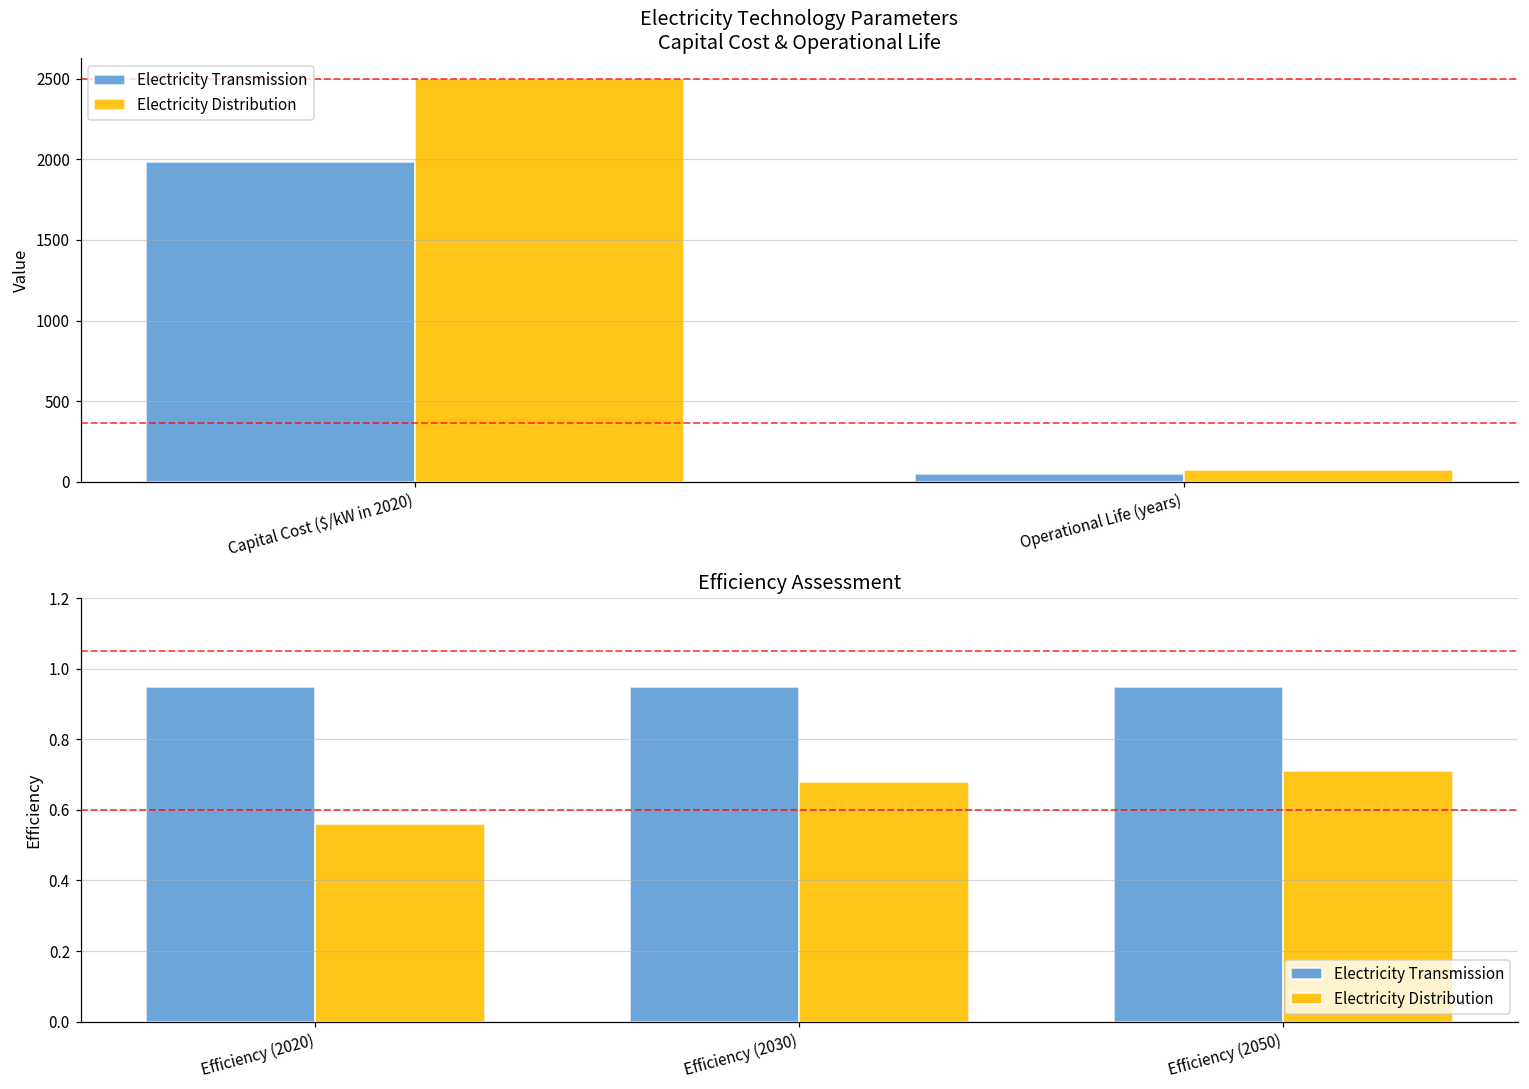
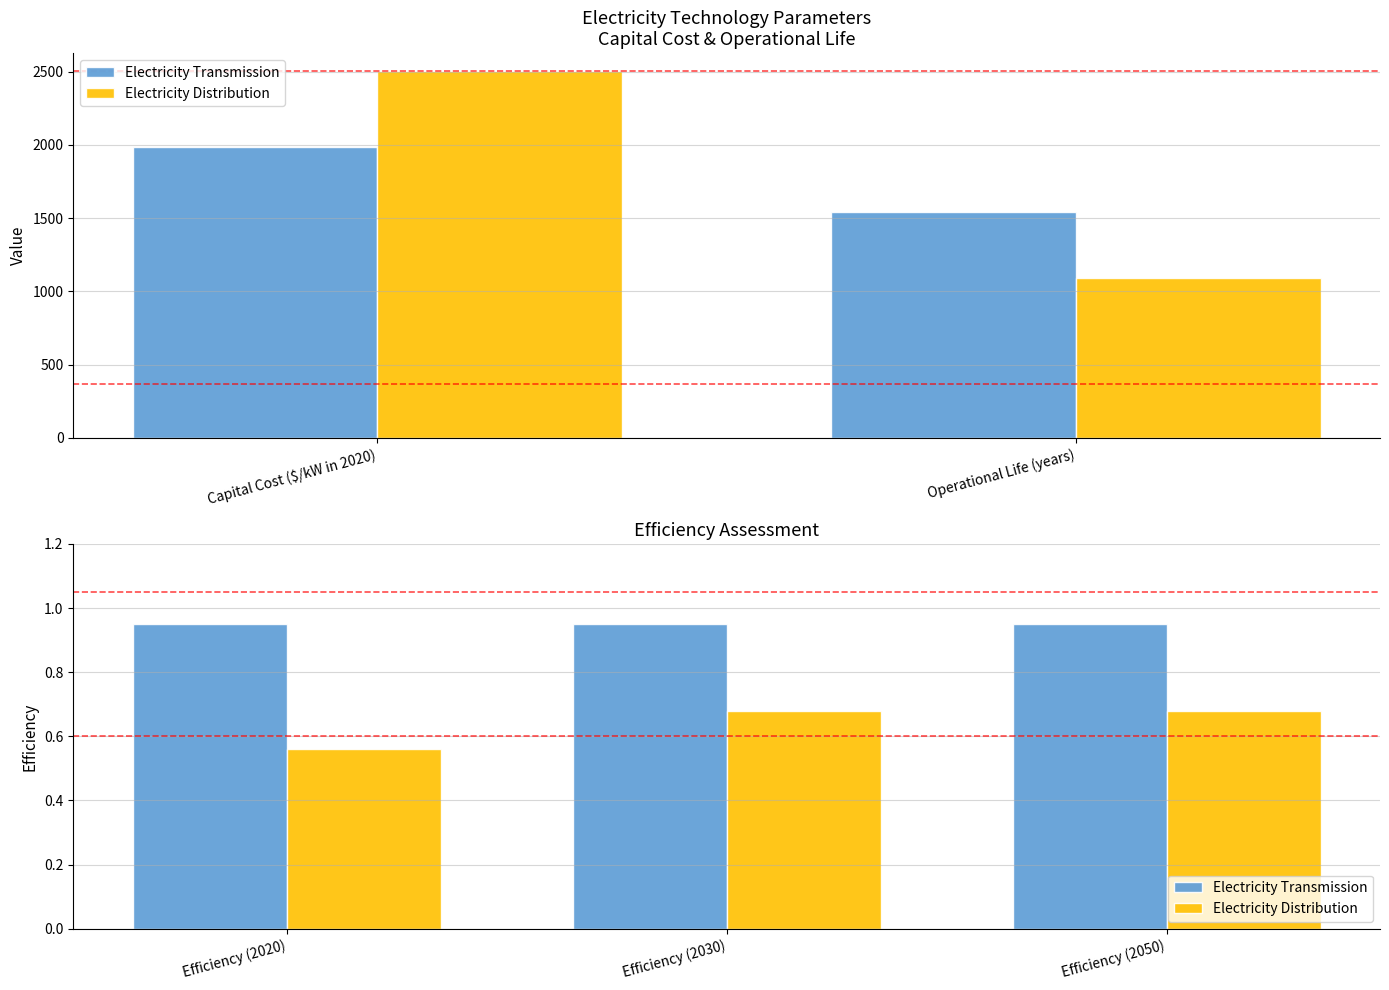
Electricity Technology Parameters Capital Cost & Operational Life, Electricity Transmission, Operational Life (years): 50 -> 1540
Electricity Technology Parameters Capital Cost & Operational Life, Electricity Distribution, Operational Life (years): 70 -> 1090
Efficiency Assessment, Electricity Distribution, Efficiency (2050): 0.71 -> 0.68
